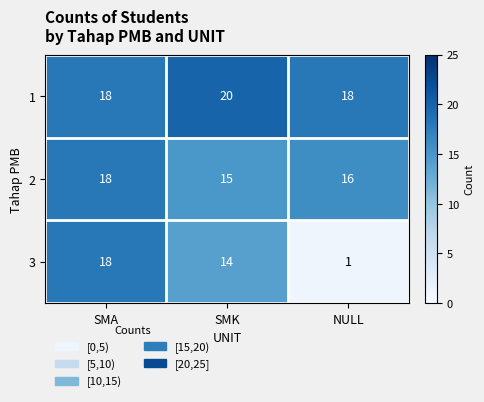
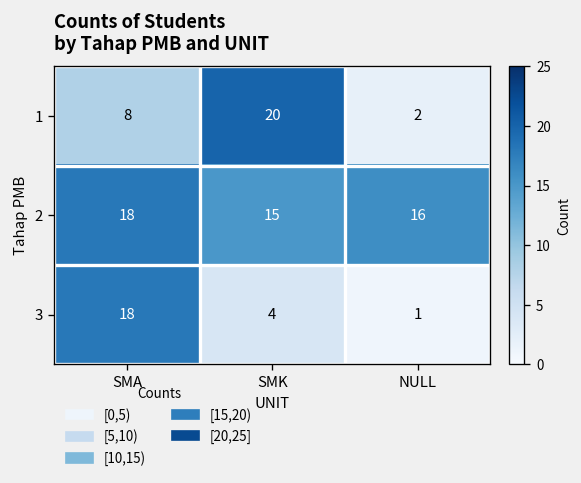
1, SMA: 18 -> 8
1, NULL: 18 -> 2
3, SMK: 14 -> 4
